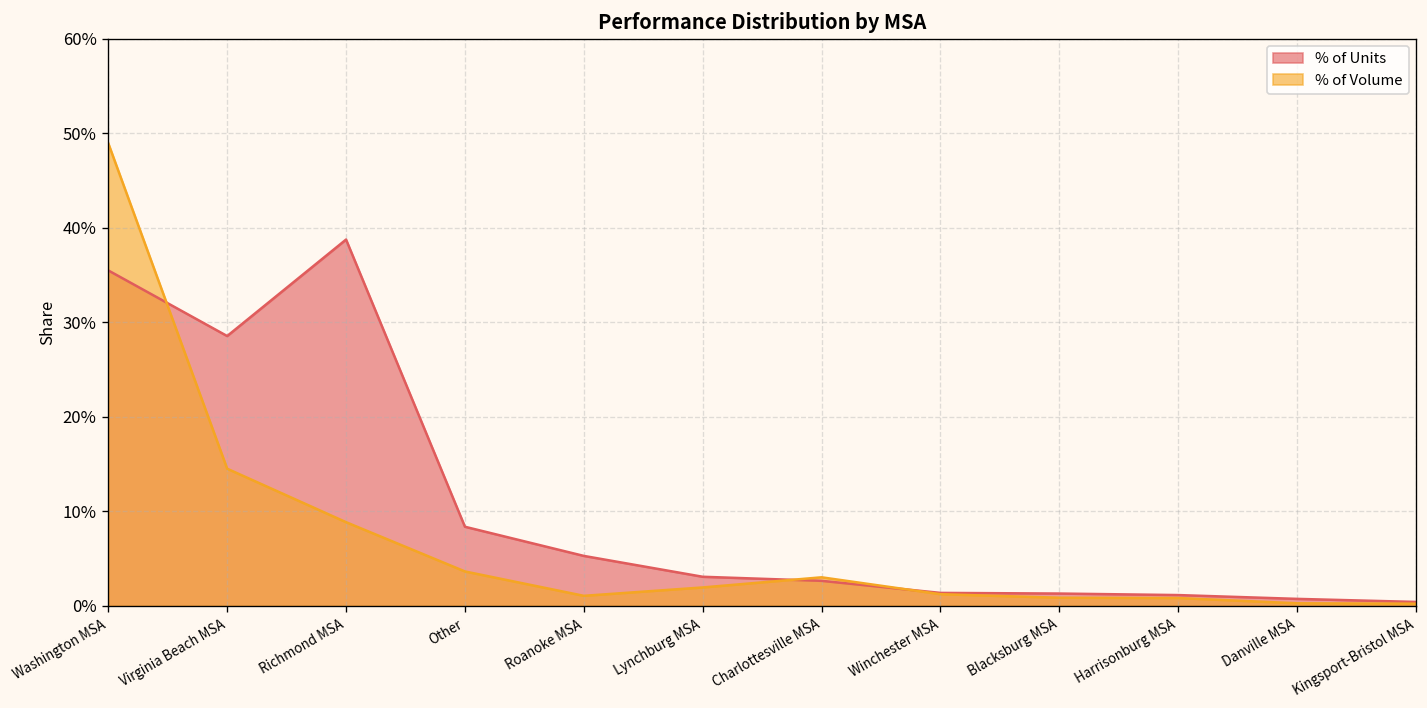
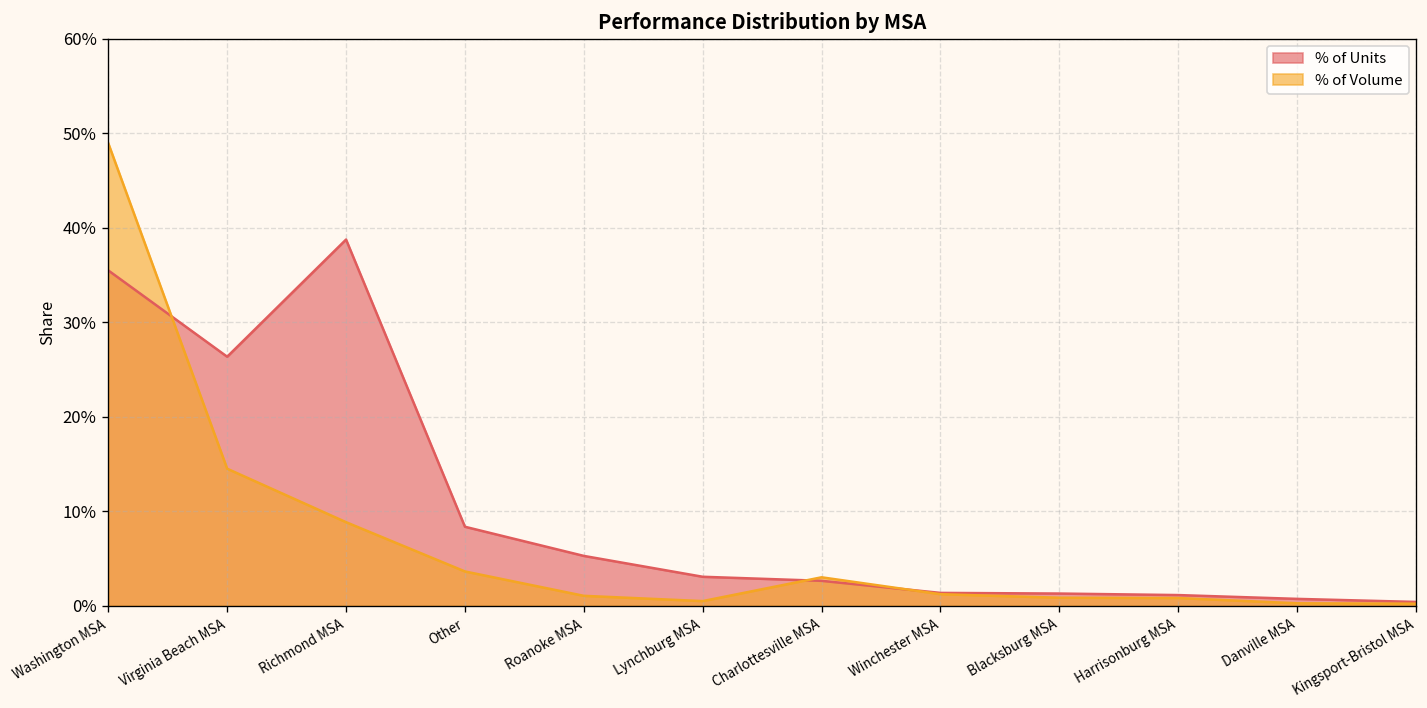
% of Units, Virginia Beach MSA: 29% -> 26%
% of Volume, Lynchburg MSA: 2% -> 0%
